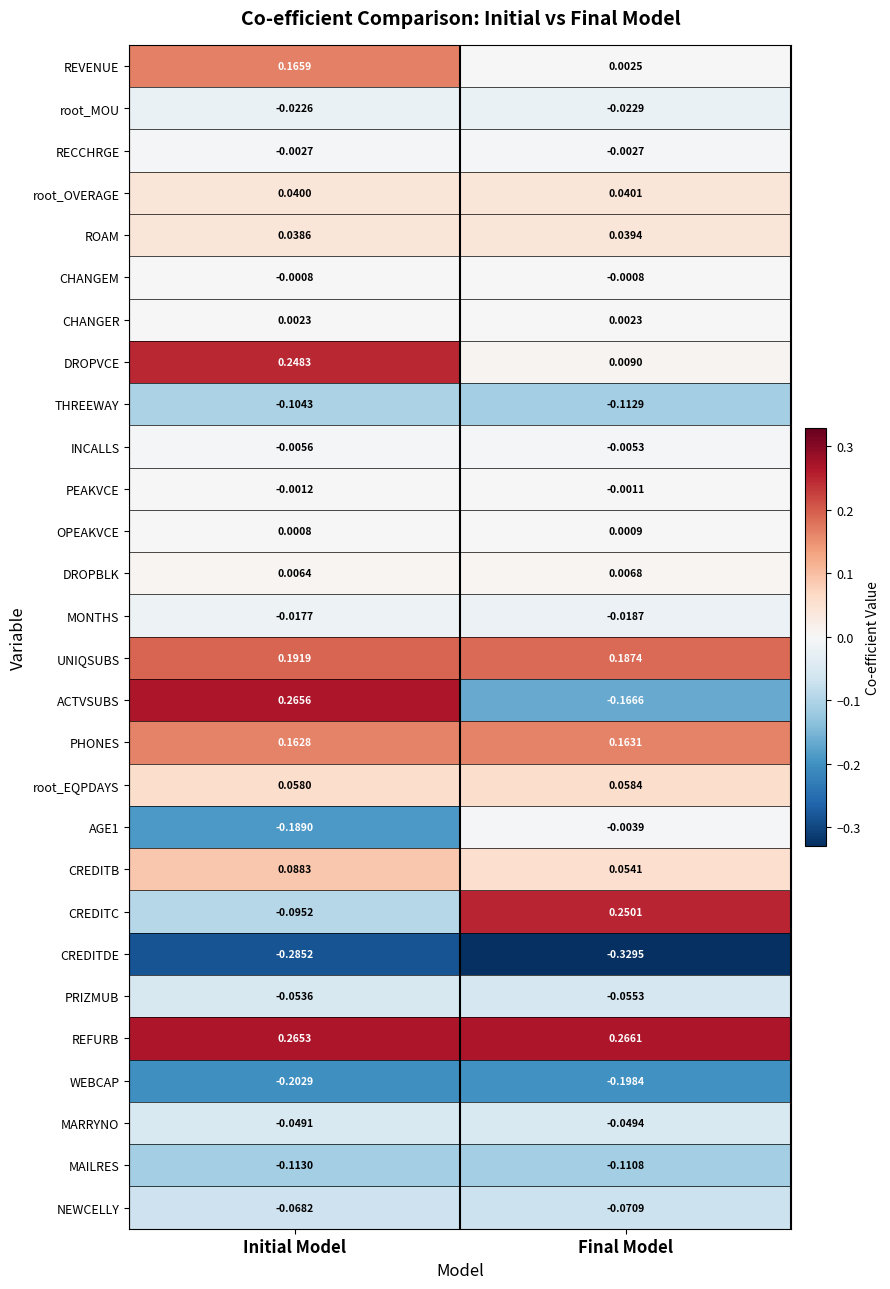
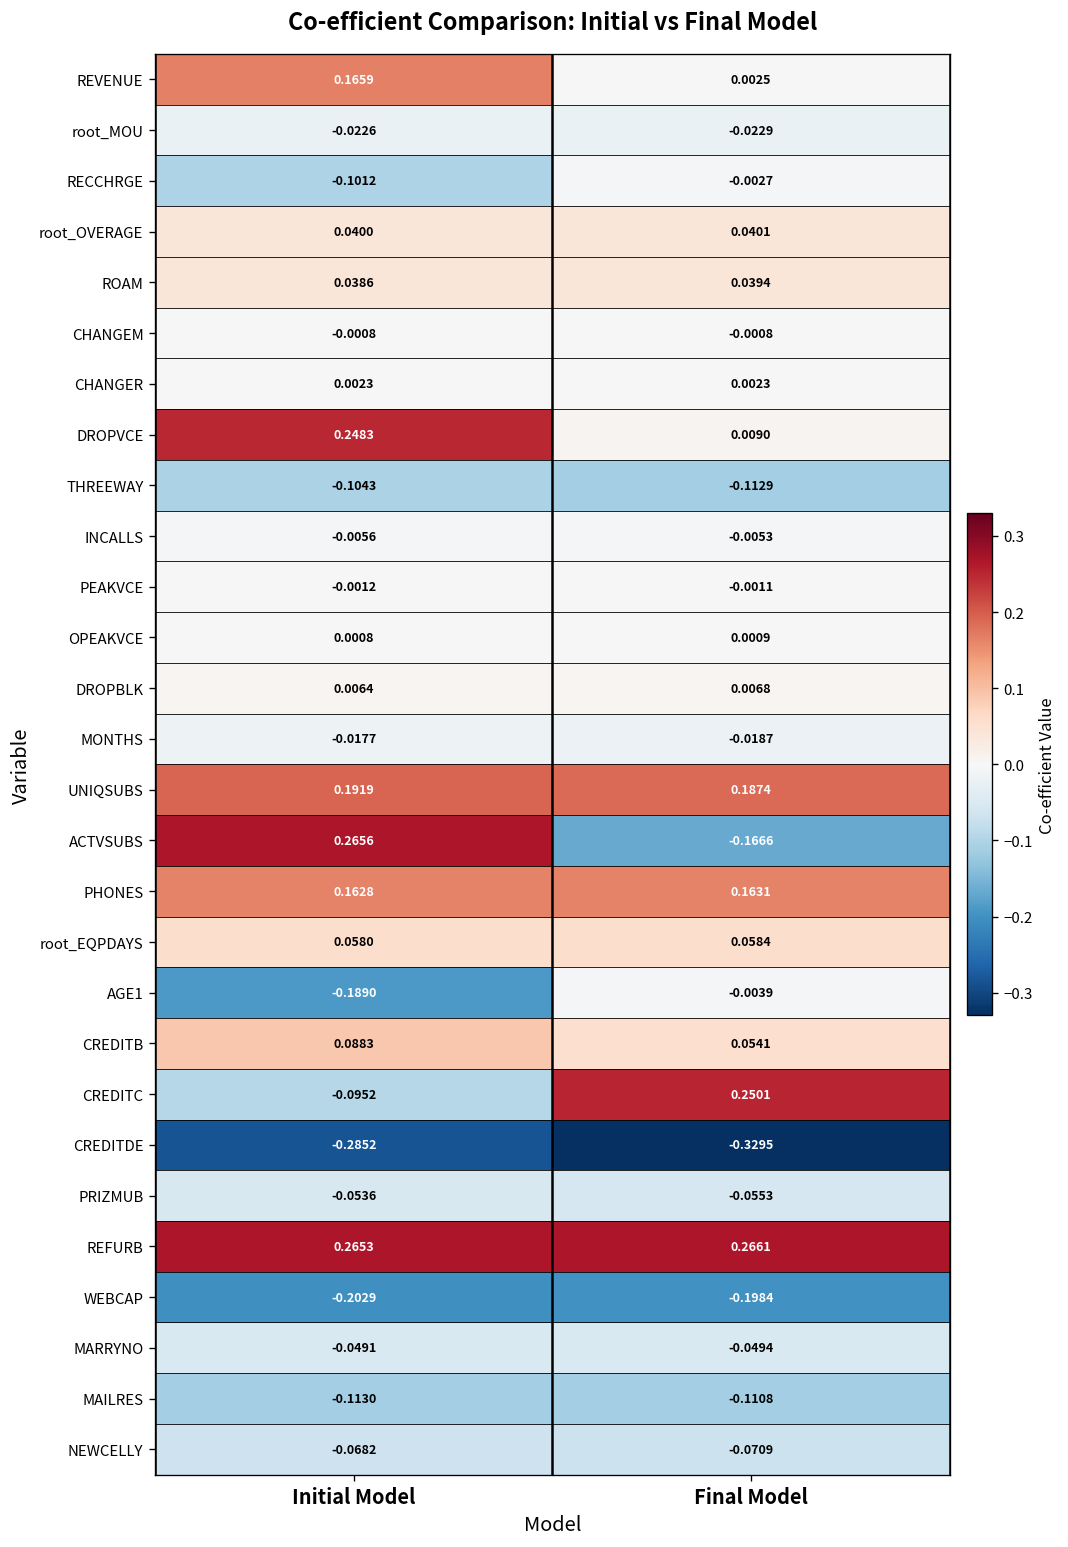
RECCHRGE, Initial Model: -0.0027 -> -0.1012
